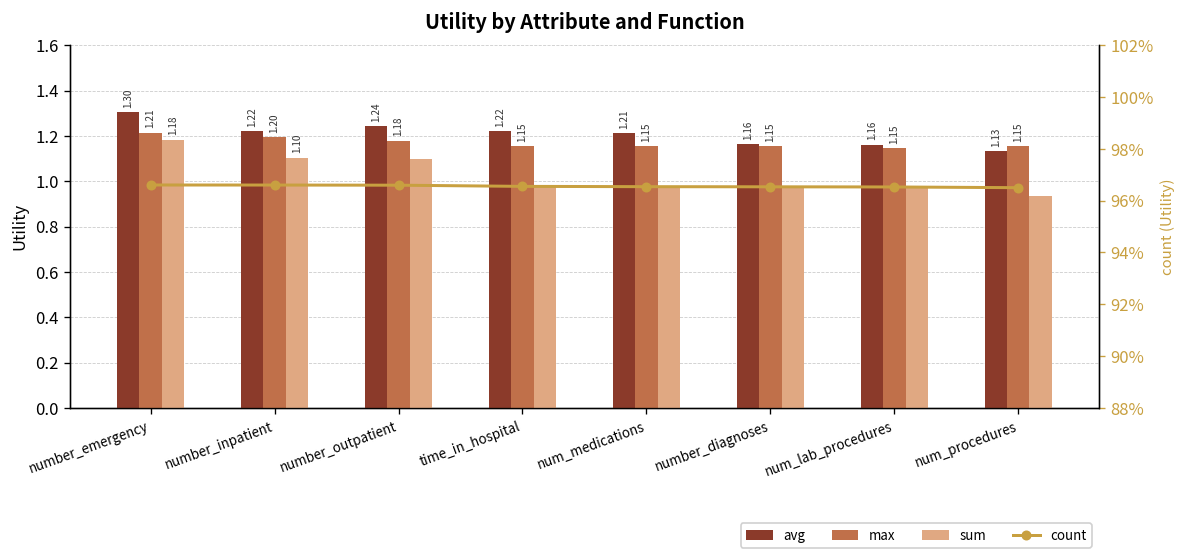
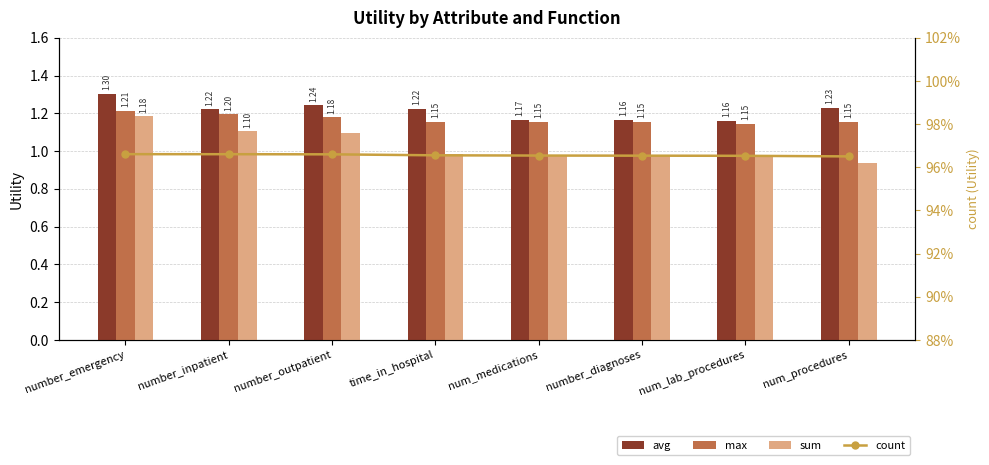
avg, num_medications: 1.21 -> 1.17
avg, num_procedures: 1.13 -> 1.23
